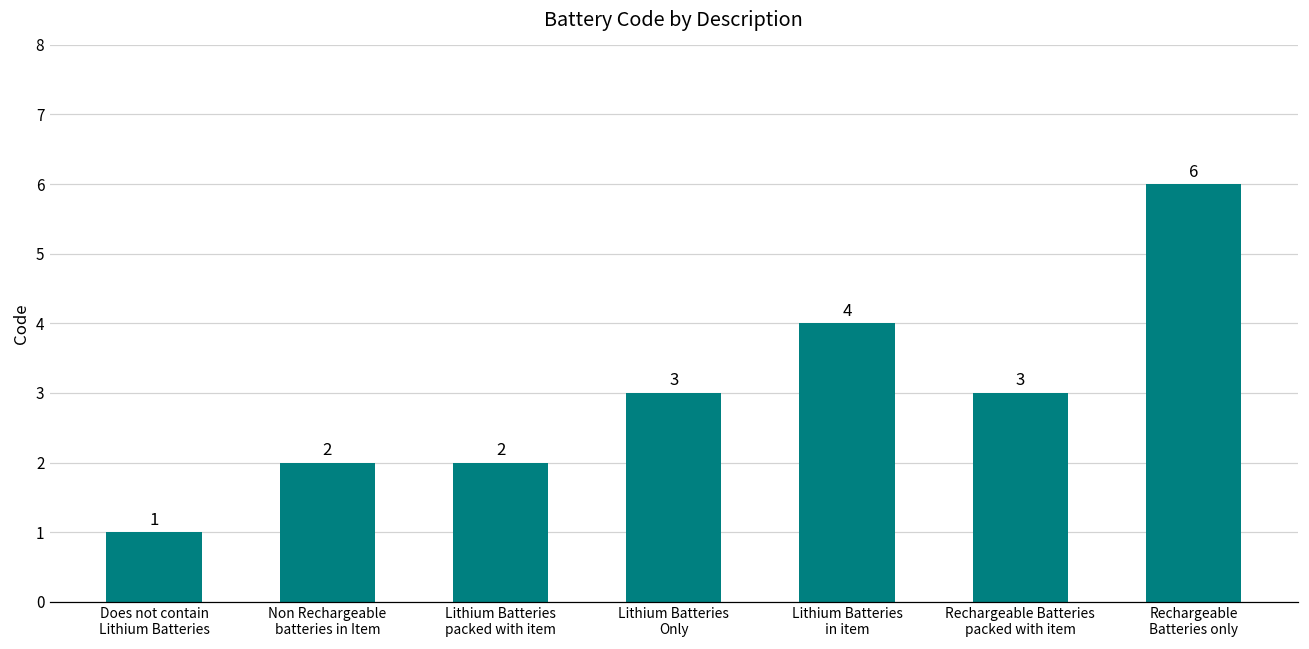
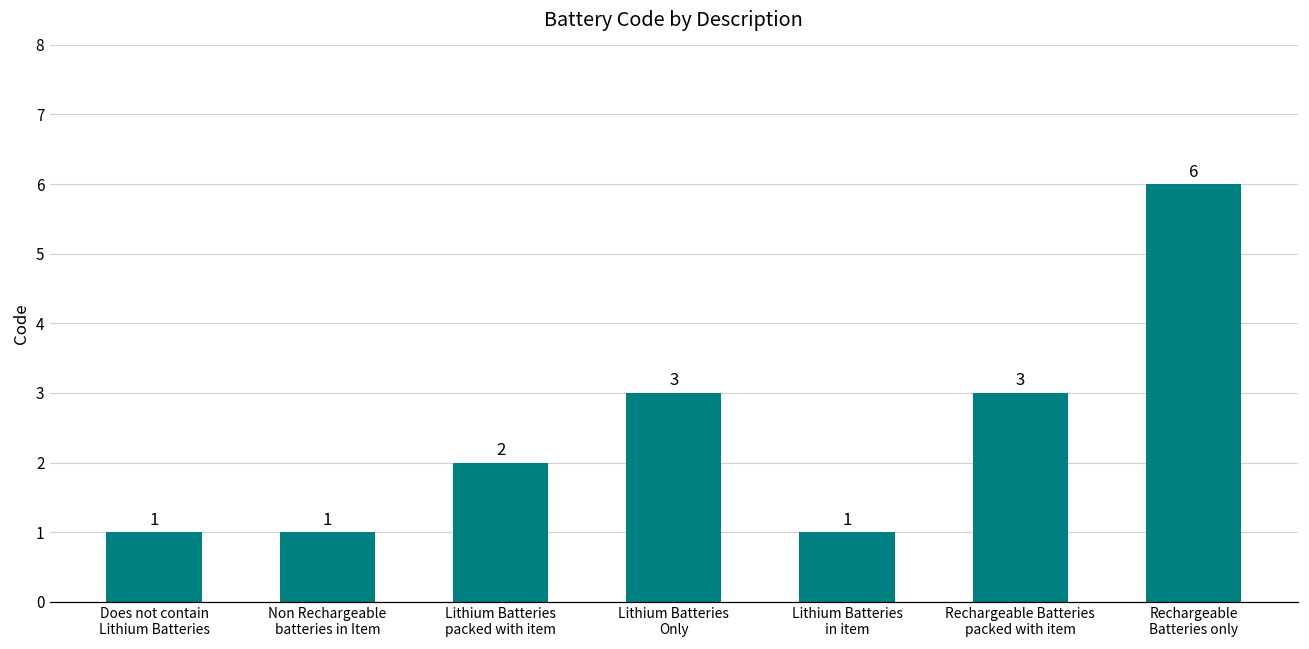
Non Rechargeable batteries in Item: 2 -> 1
Lithium Batteries in item: 4 -> 1
